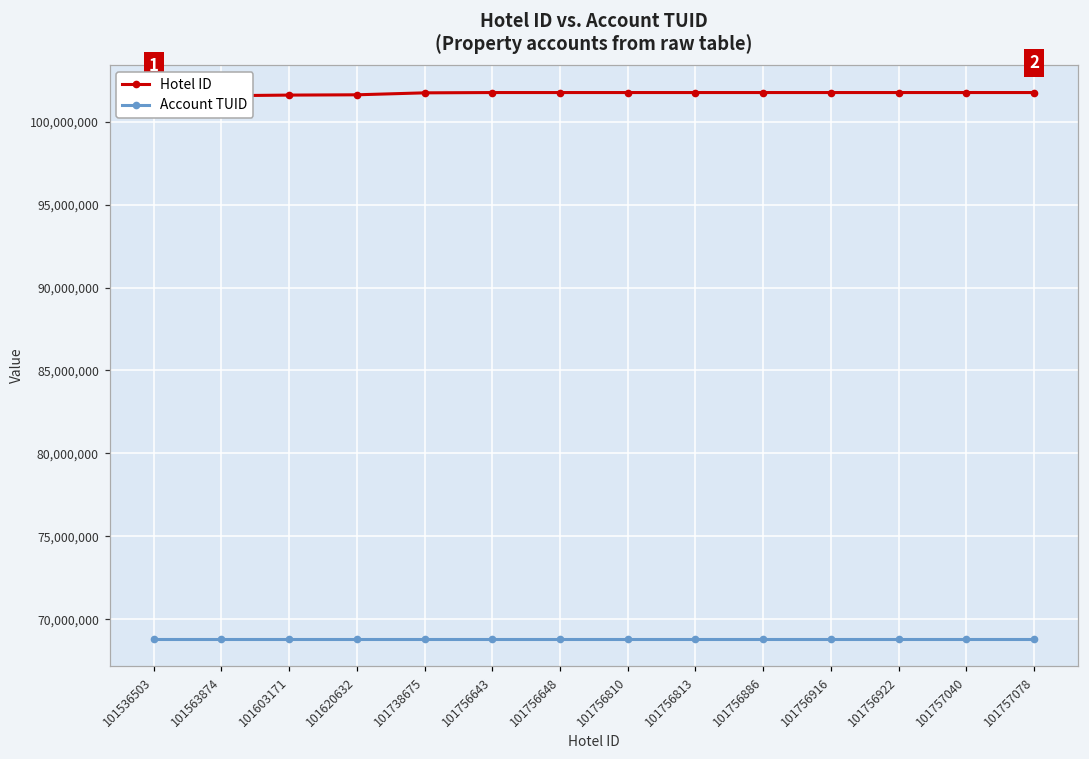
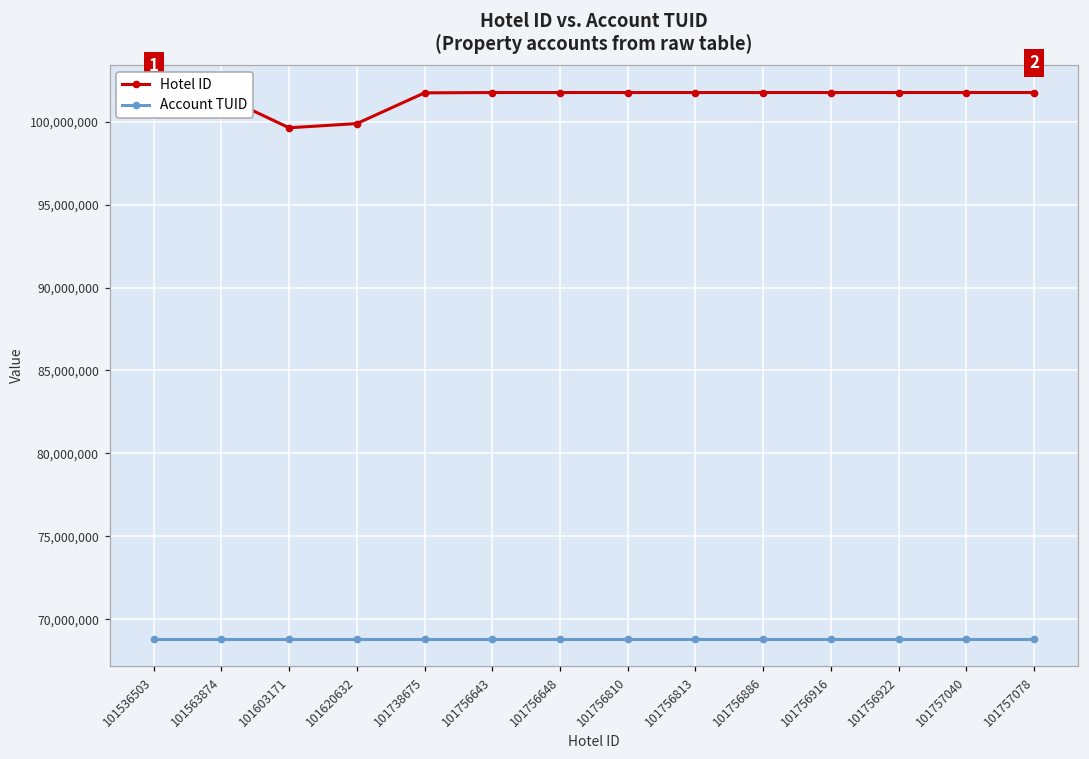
Hotel ID, 101603171: 101,600,000 -> 99,600,000
Hotel ID, 101620632: 101,600,000 -> 99,900,000
